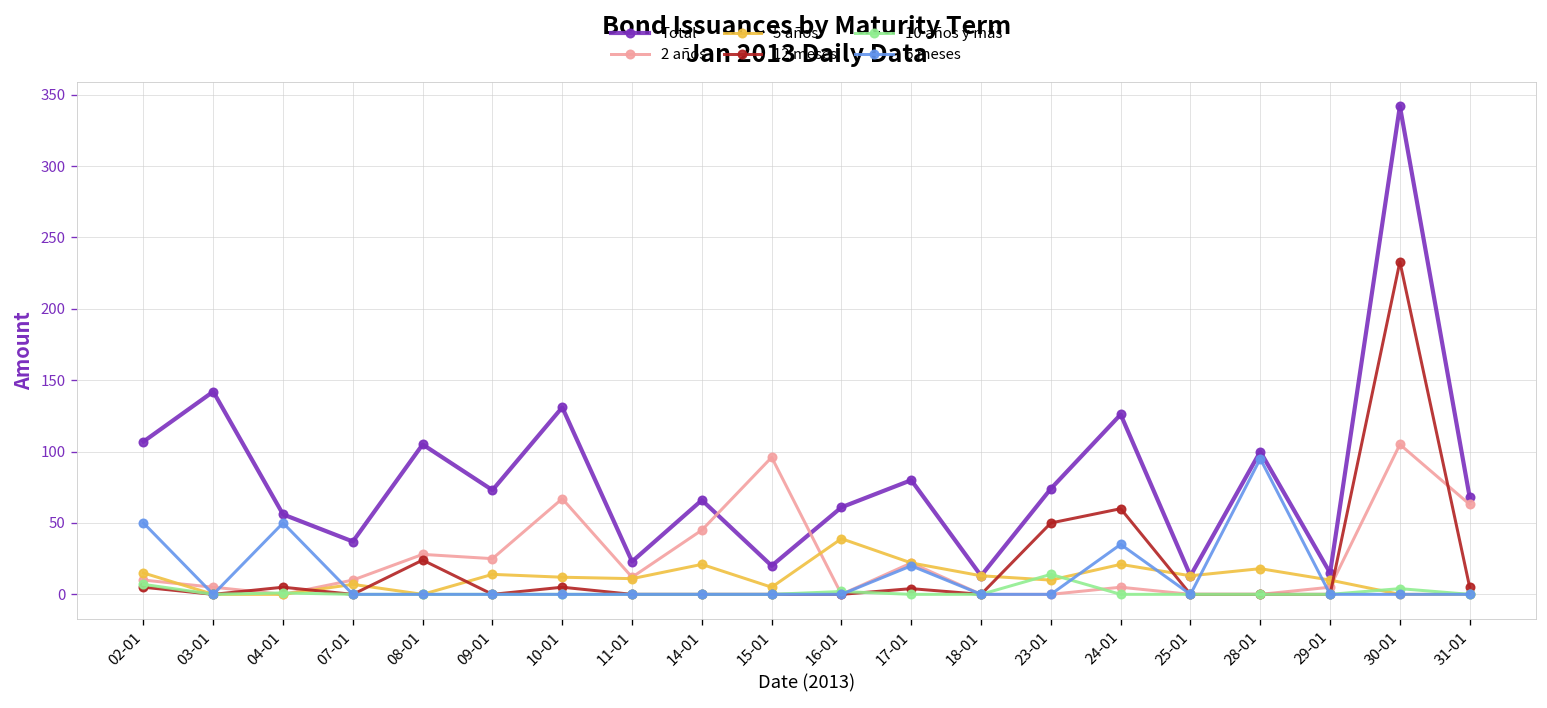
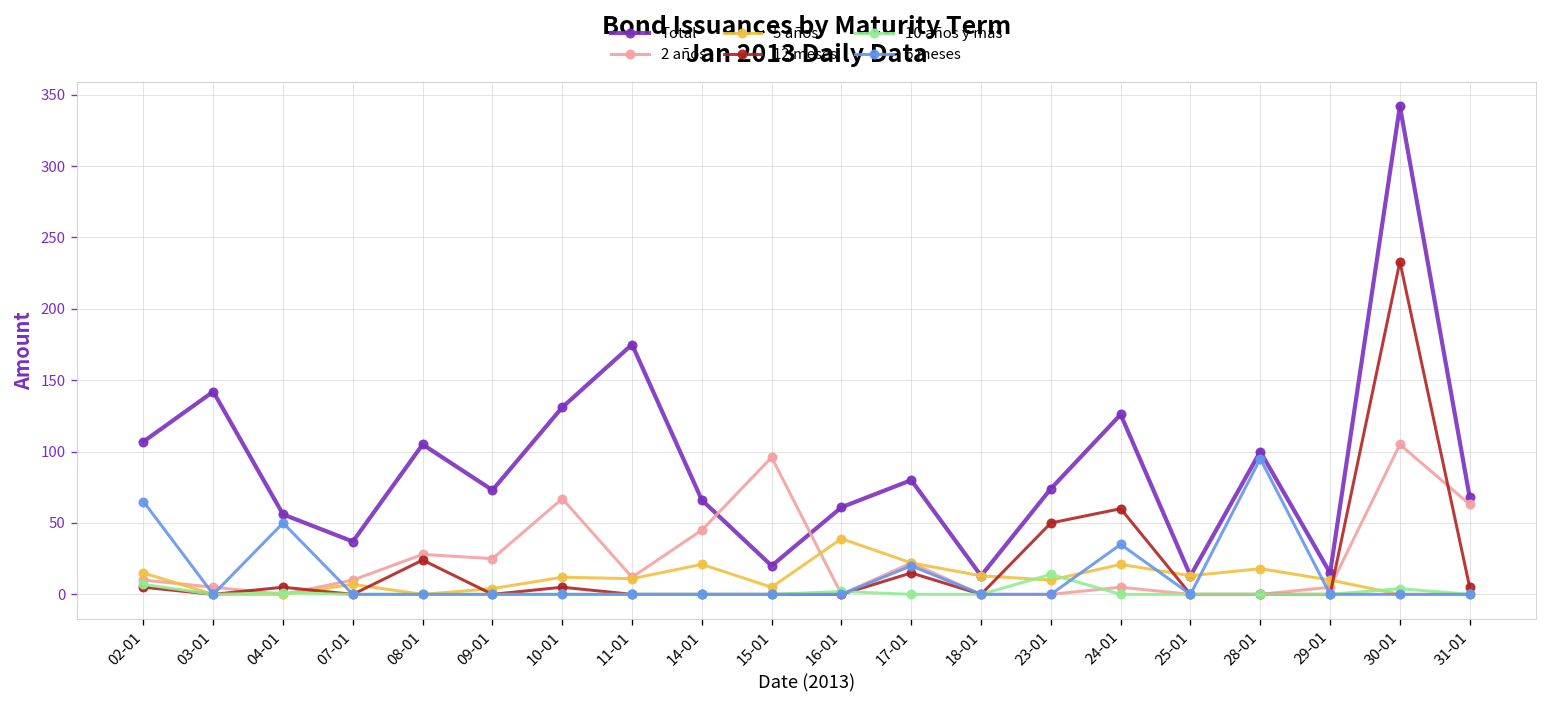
6 meses, 02-01: 50 -> 65
5 años, 09-01: 14 -> 4
Total, 11-01: 23 -> 175
12 meses, 17-01: 4 -> 15
